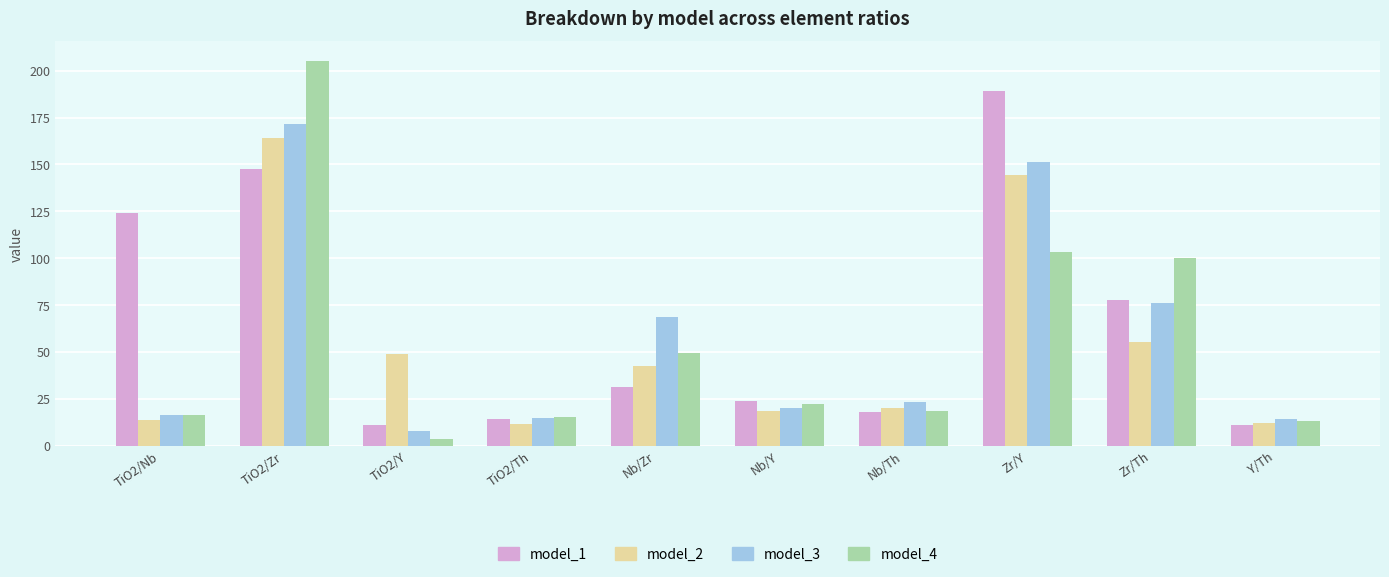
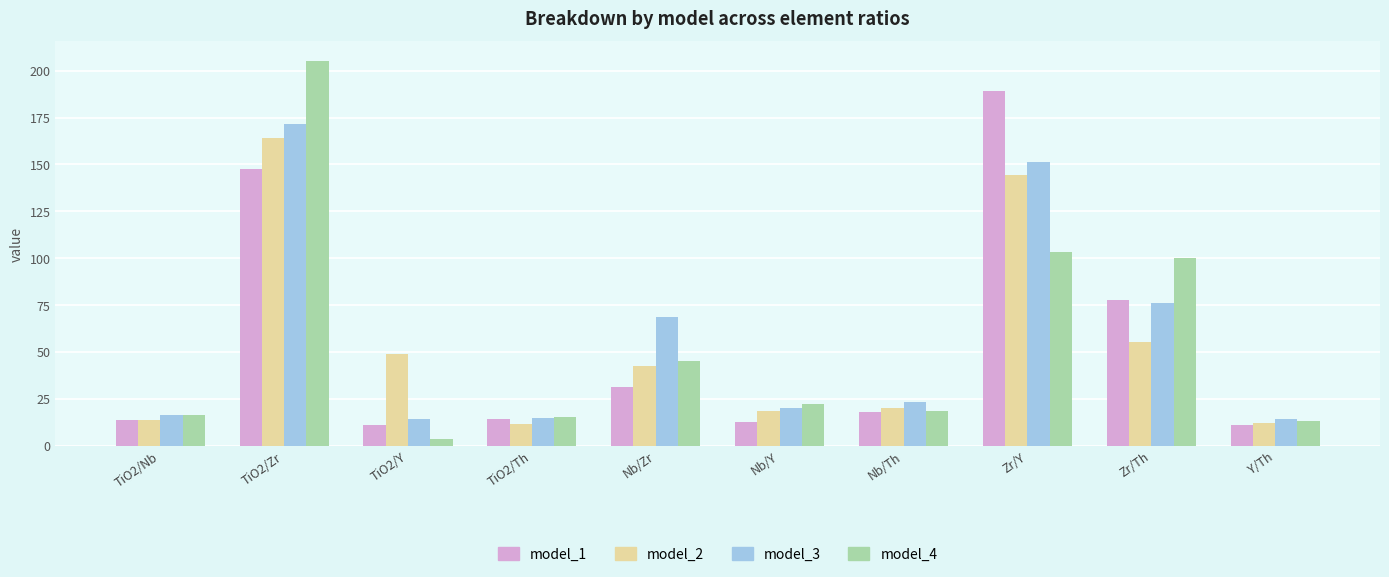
model_1, TiO2/Nb: 124 -> 14
model_3, TiO2/Y: 8 -> 15
model_4, Nb/Zr: 50 -> 45
model_1, Nb/Y: 24 -> 13
